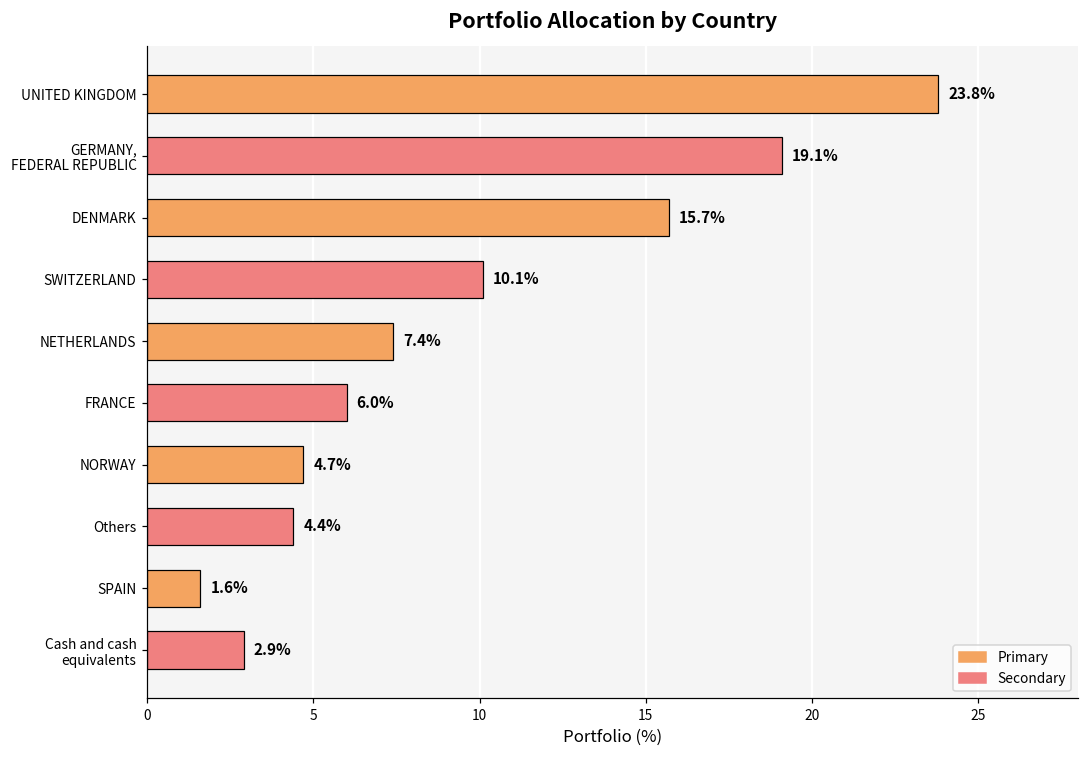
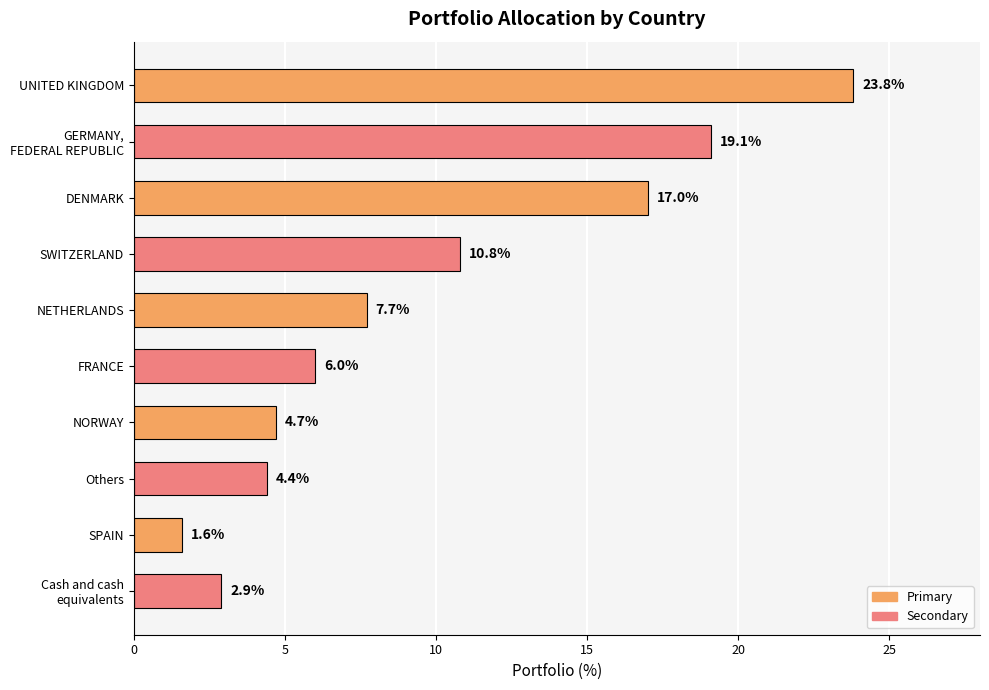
DENMARK: 15.7% -> 17.0%
SWITZERLAND: 10.1% -> 10.8%
NETHERLANDS: 7.4% -> 7.7%
